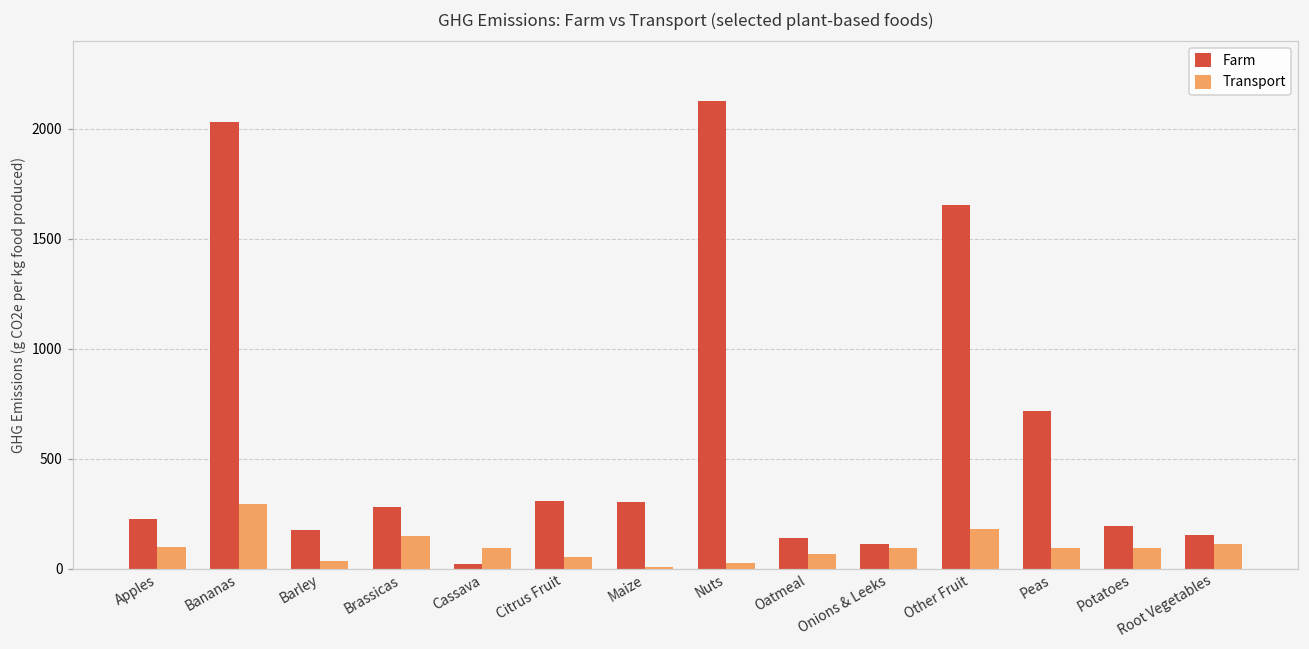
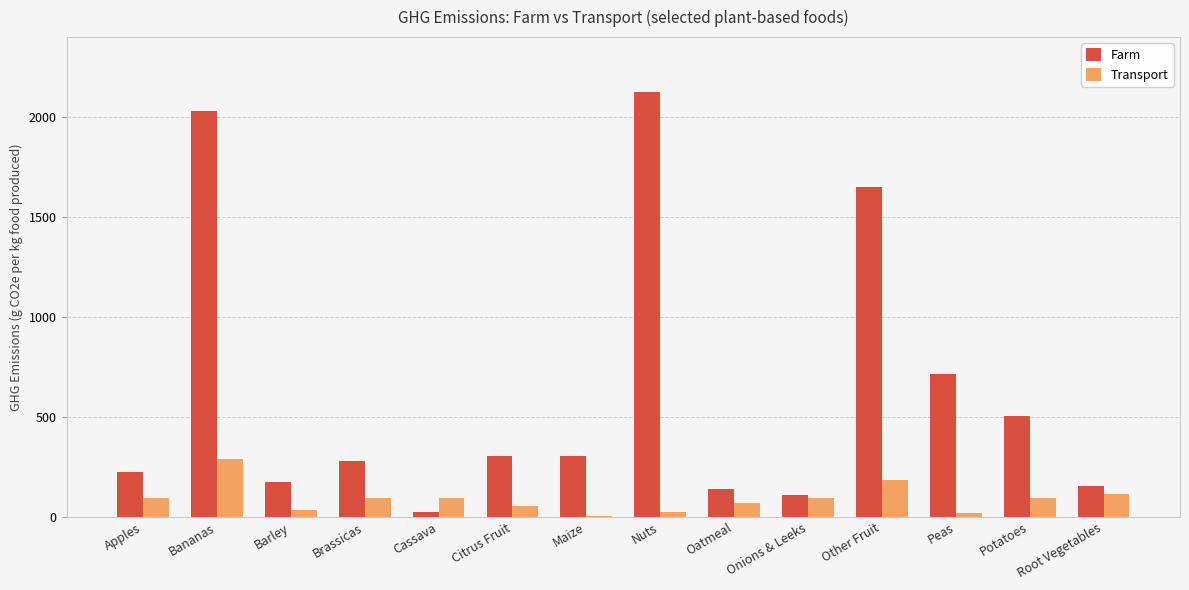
Transport, Brassicas: 150 -> 100
Transport, Peas: 100 -> 20
Farm, Potatoes: 190 -> 510
